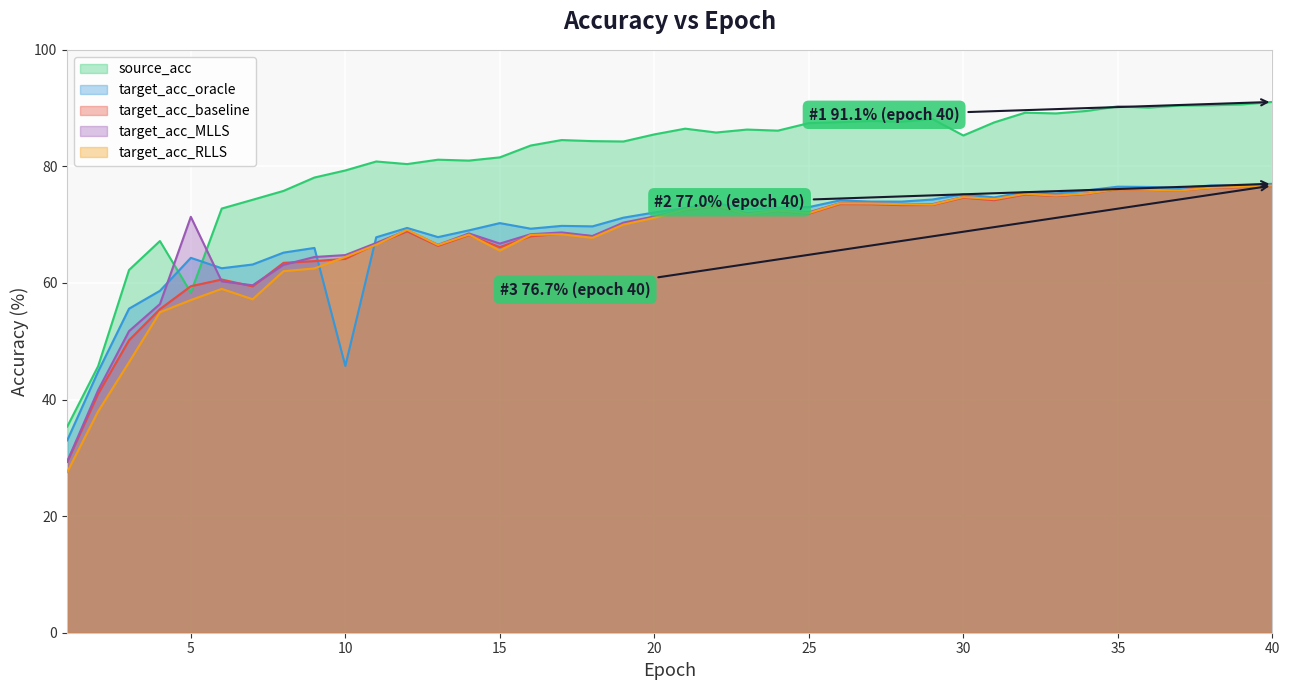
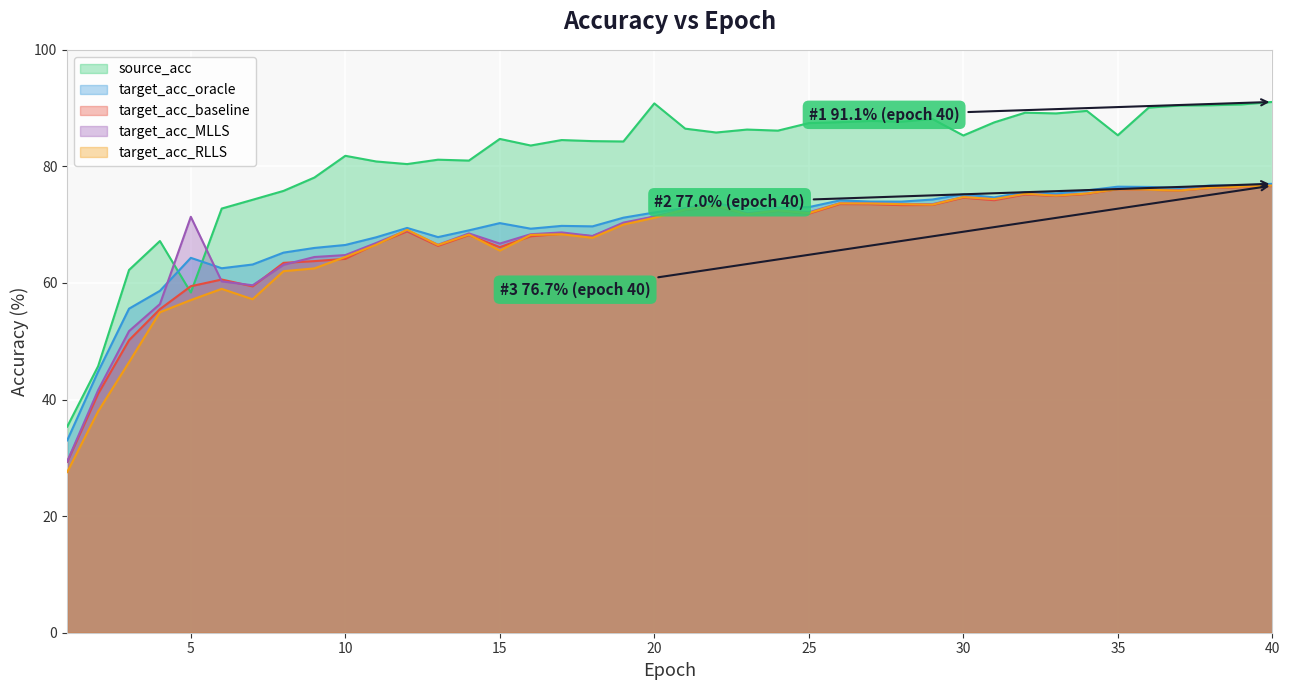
source_acc, 10: 79 -> 82
target_acc_oracle, 10: 46 -> 67
source_acc, 15: 82 -> 85
source_acc, 20: 85 -> 91
source_acc, 35: 90 -> 85
